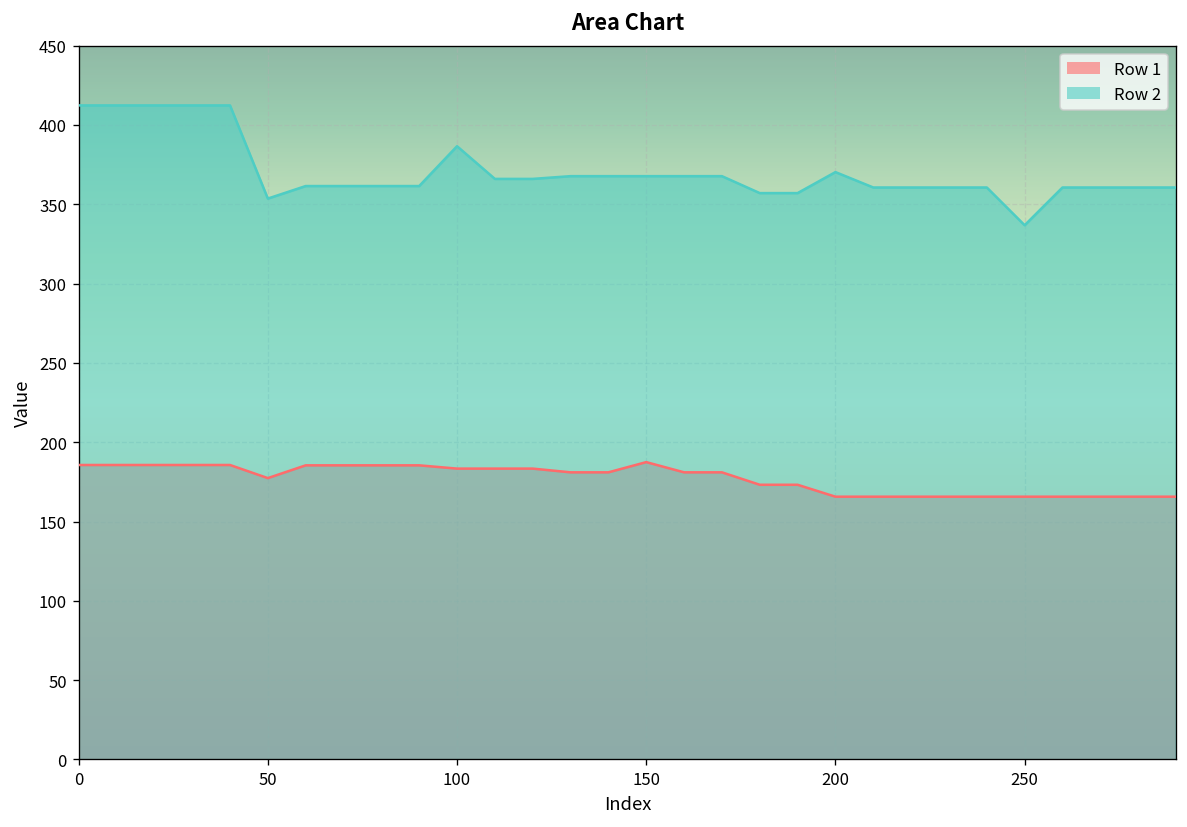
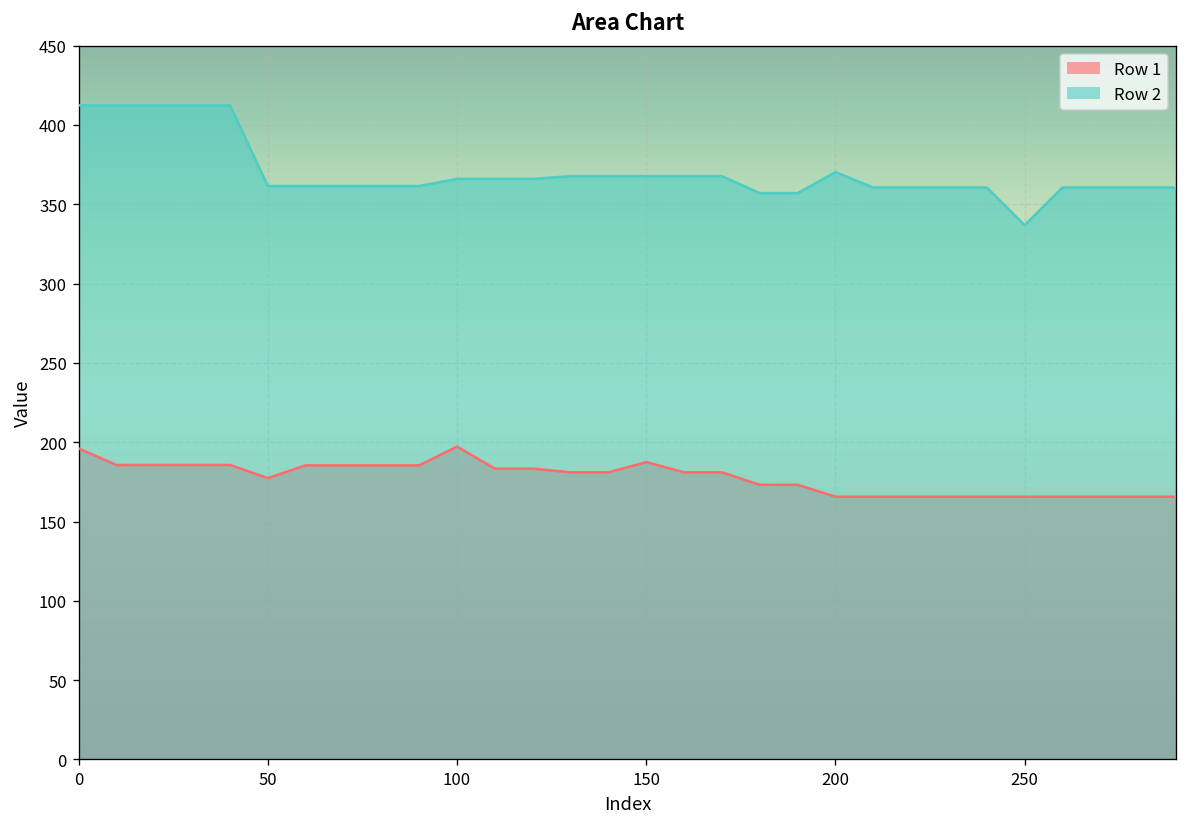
Row 1, 0: 186 -> 196
Row 2, 50: 354 -> 362
Row 1, 100: 183 -> 197
Row 2, 100: 387 -> 366
